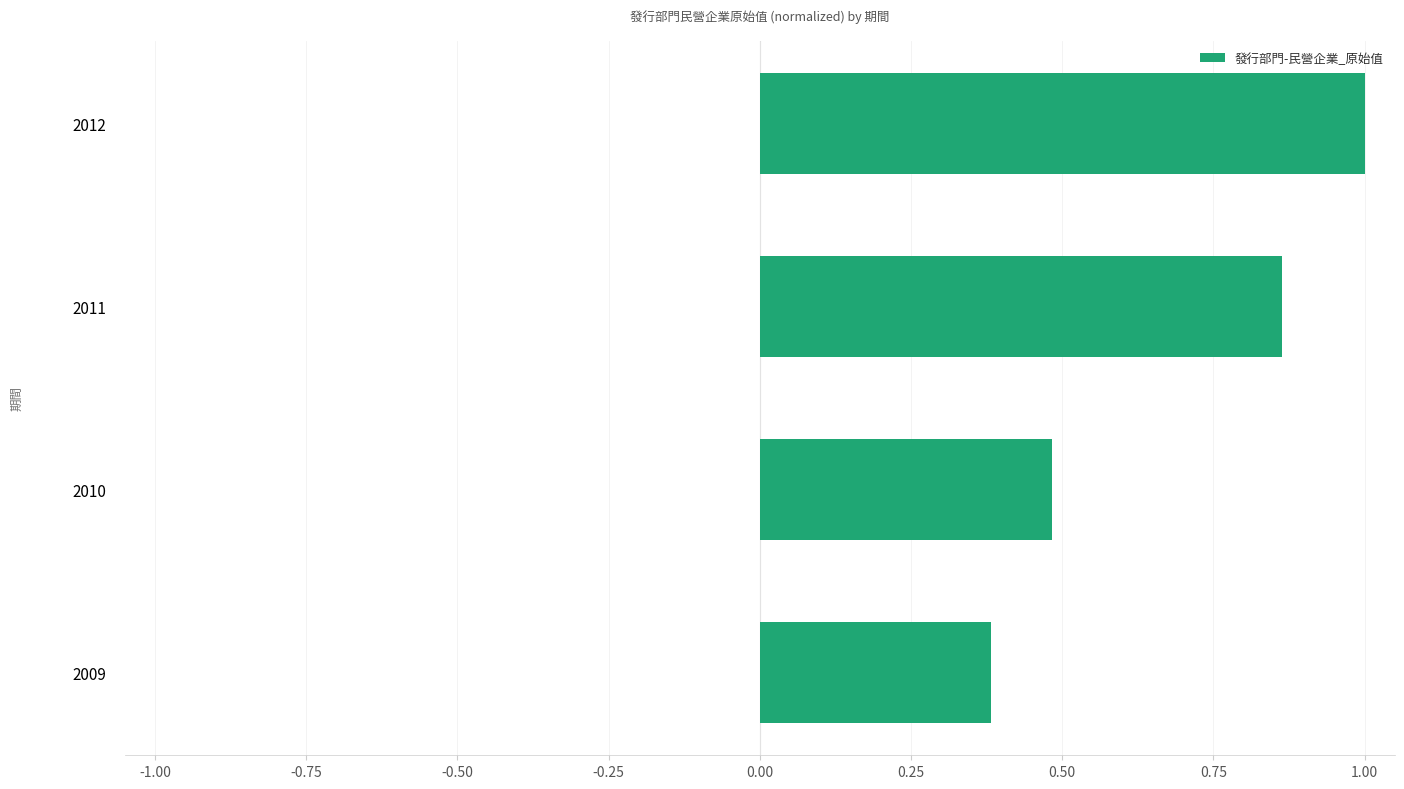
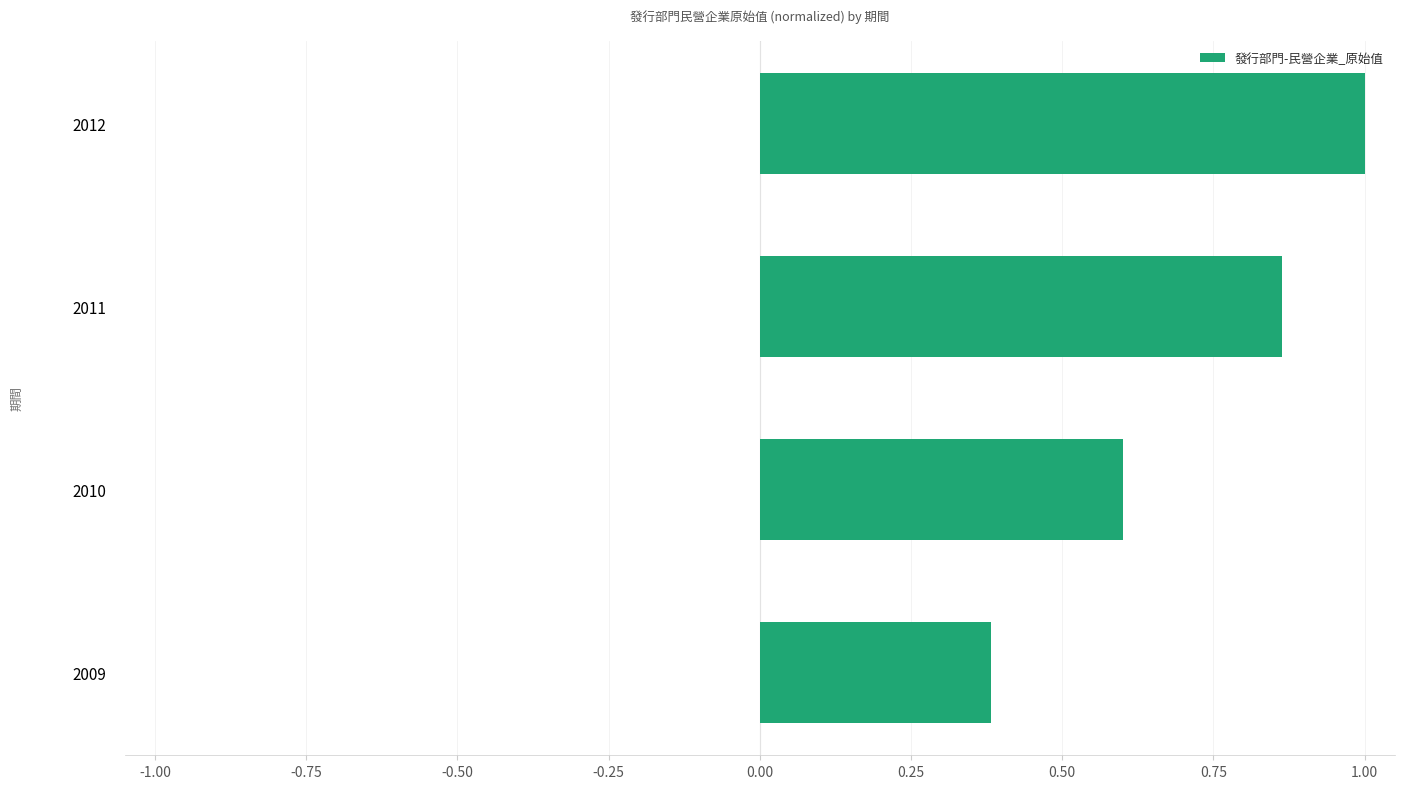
2010: 0.48 -> 0.60
